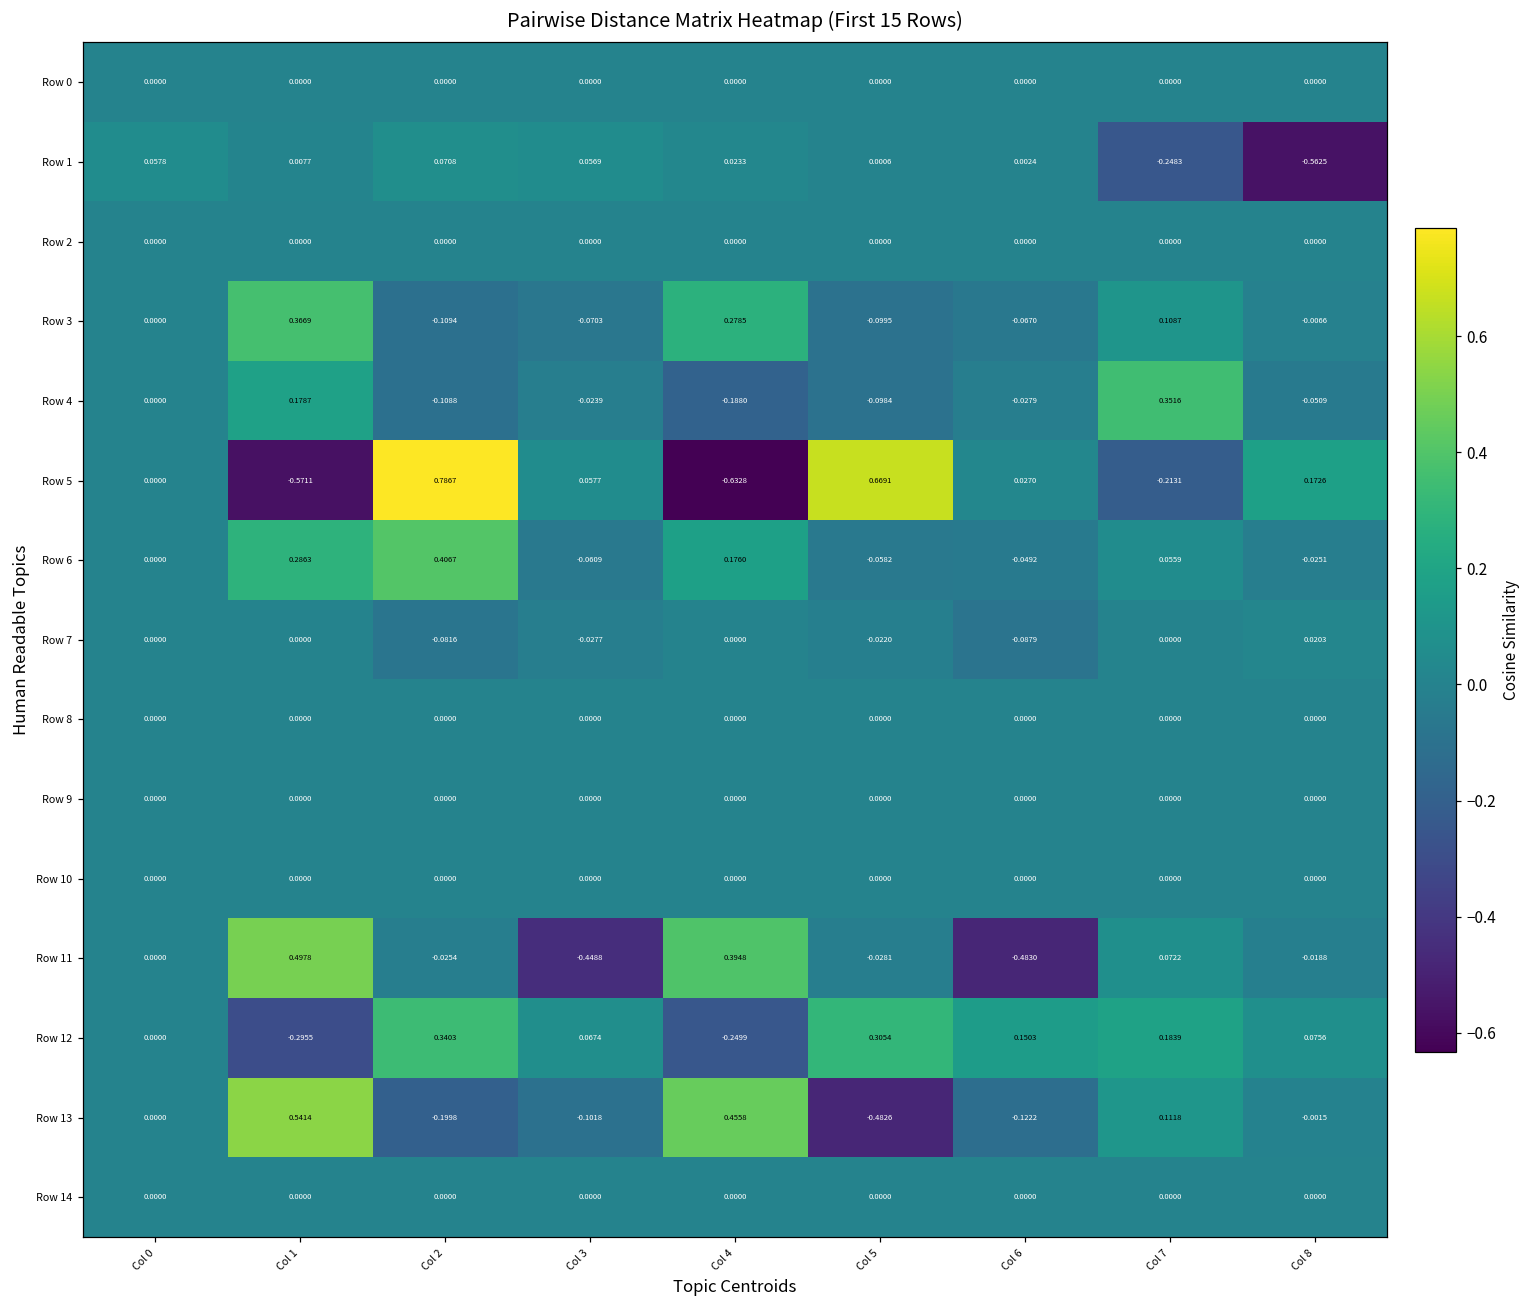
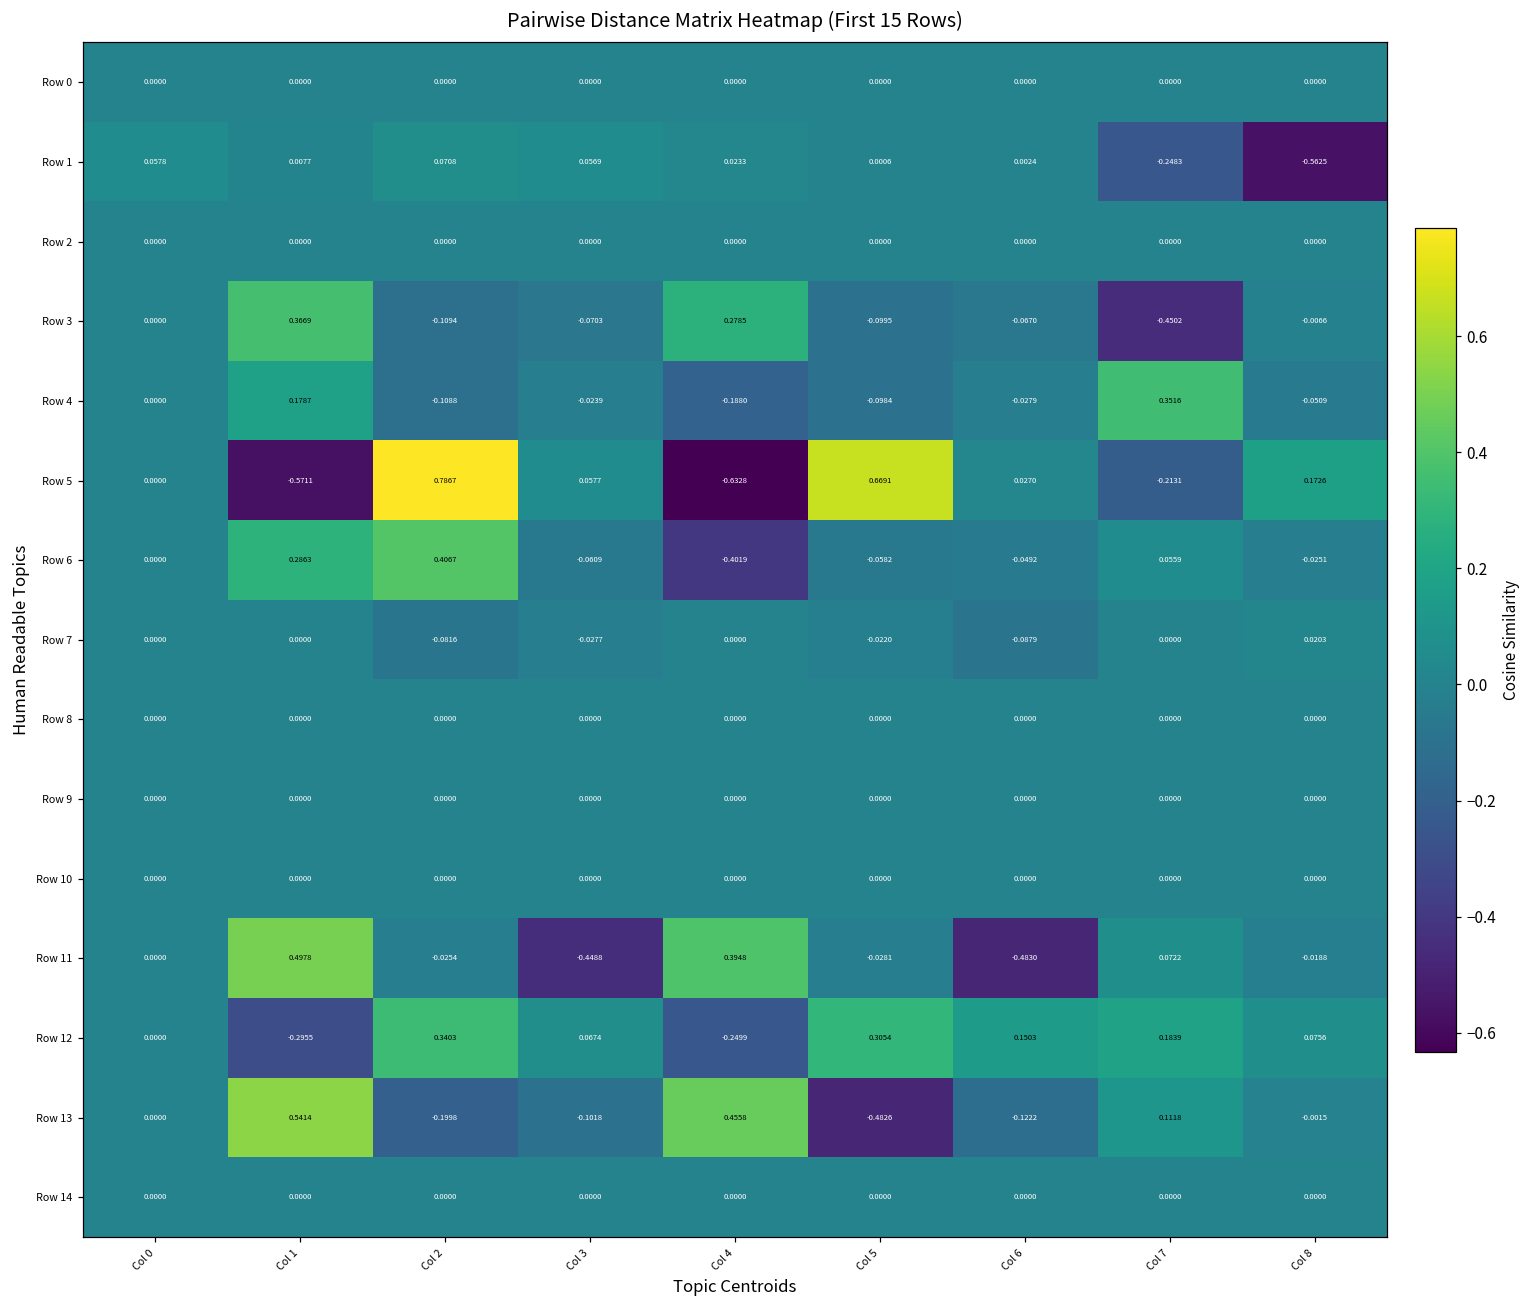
Row 3, Col 7: 0.1087 -> -0.4502
Row 6, Col 4: 0.1760 -> -0.4019
